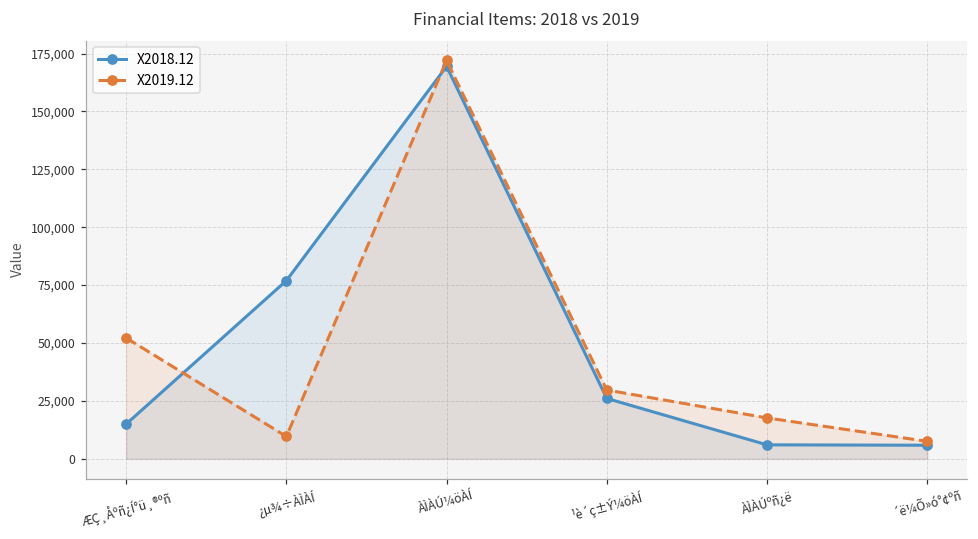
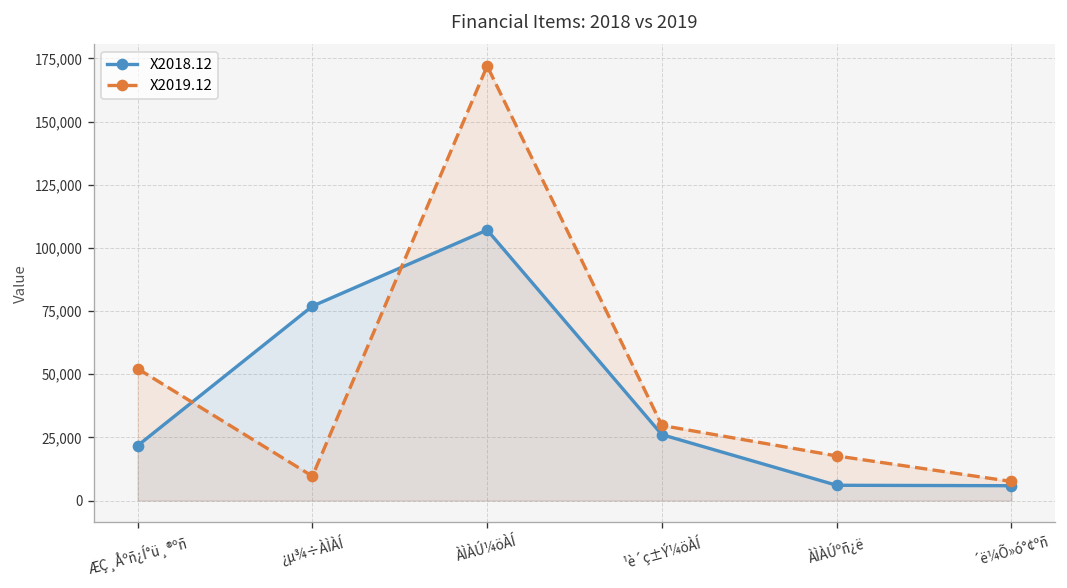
X2018.12, ÆÇ¸Åºñ¿Í°ü¸®ºñ: 15,000 -> 22,000
X2018.12, ÀÌÀÚ¼öÀÍ: 169,000 -> 107,000
